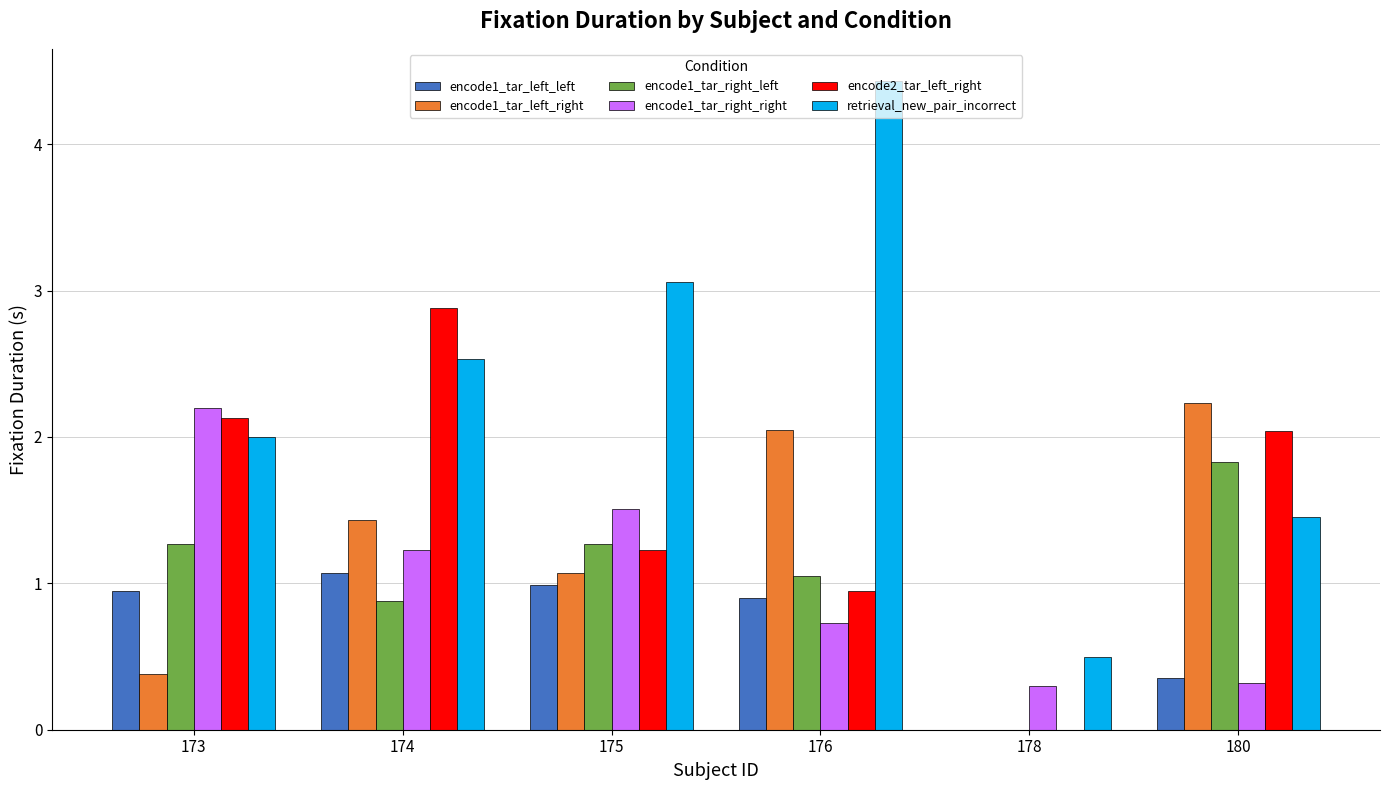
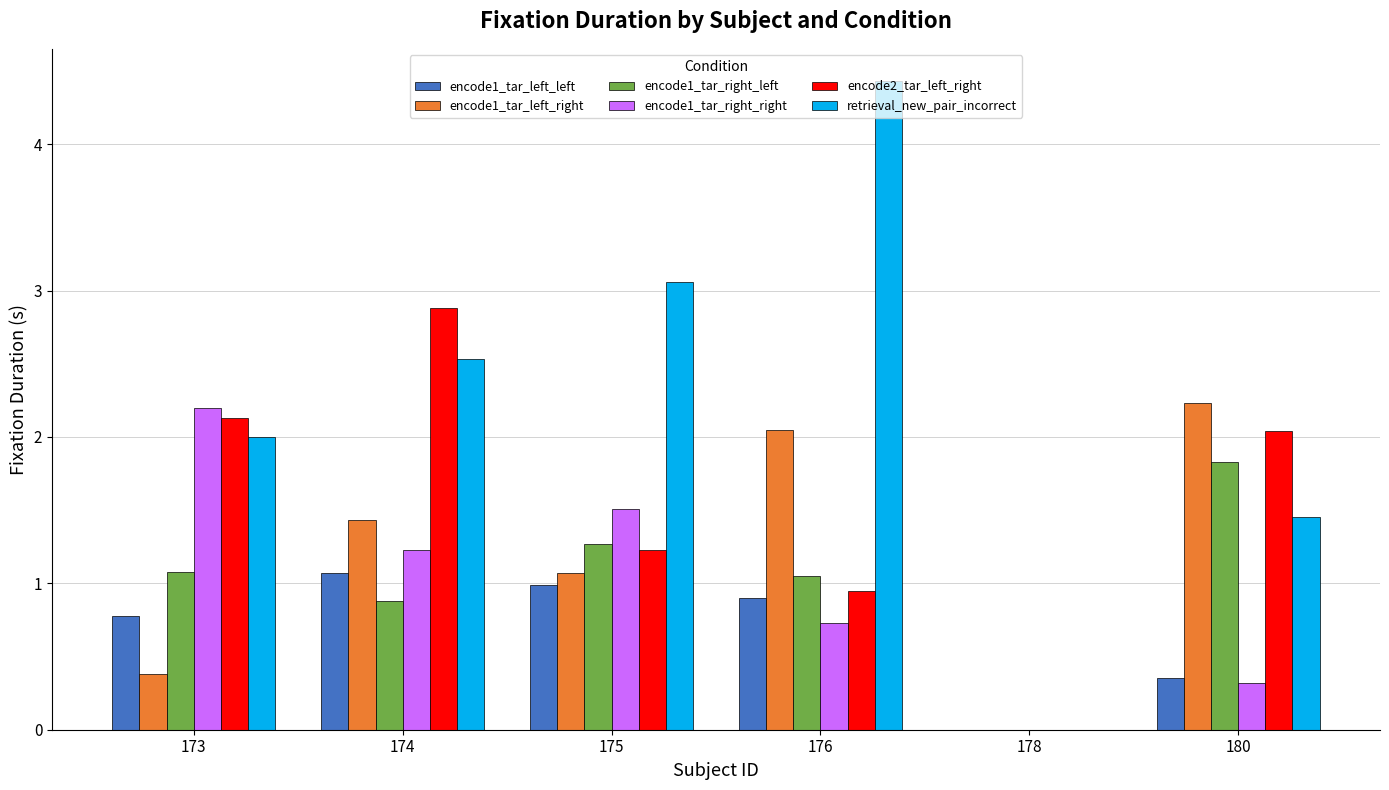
encode1_tar_left_left, 173: 0.95 -> 0.78
encode1_tar_right_left, 173: 1.27 -> 1.08
encode1_tar_right_right, 178: 0.3 -> 0.0
retrieval_new_pair_incorrect, 178: 0.5 -> 0.0
